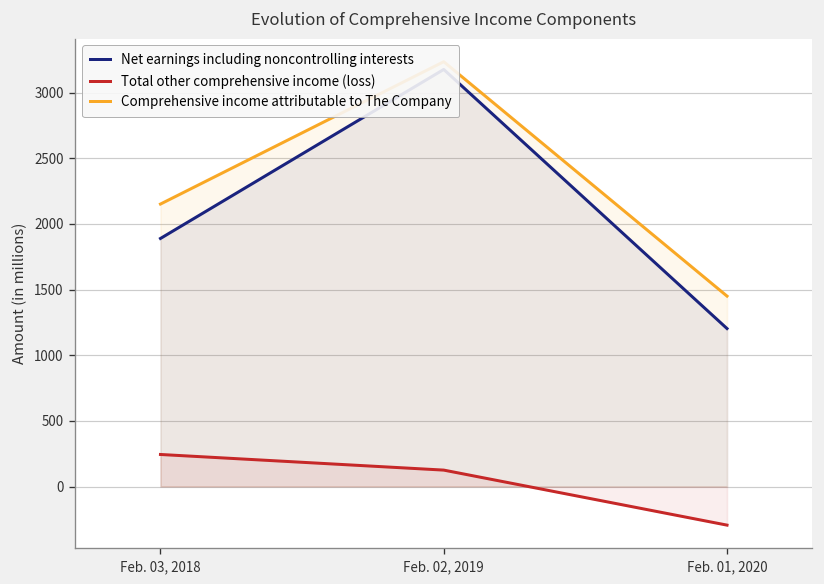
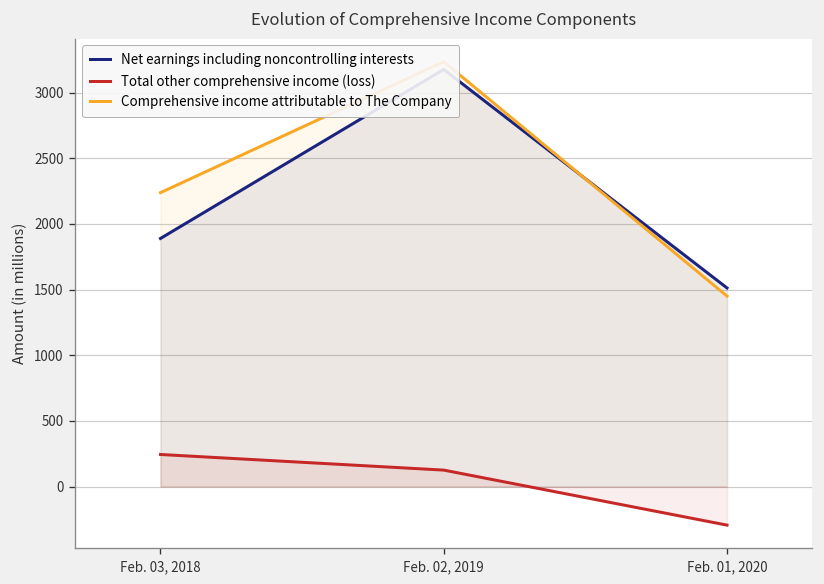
Comprehensive income attributable to The Company, Feb. 03, 2018: 2150 -> 2240
Net earnings including noncontrolling interests, Feb. 01, 2020: 1200 -> 1510
